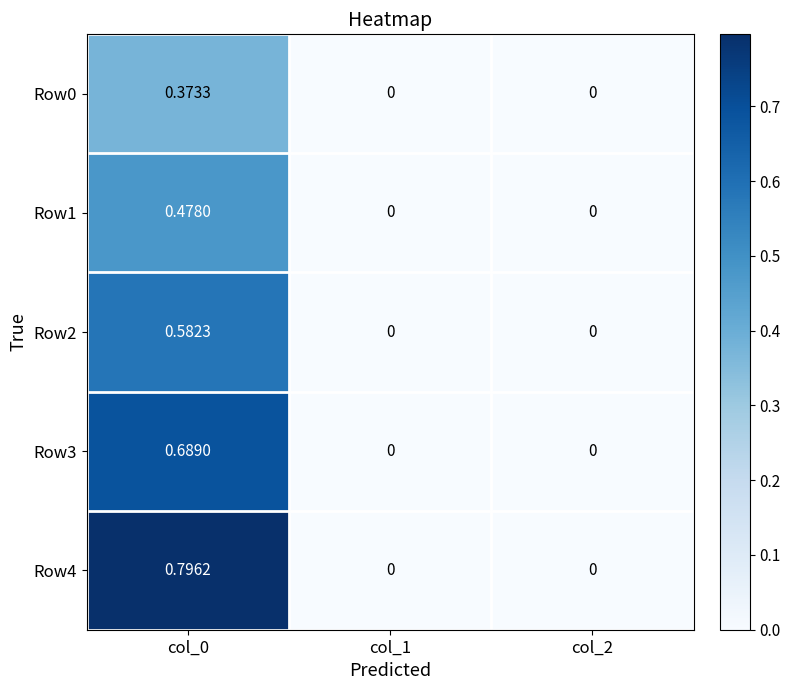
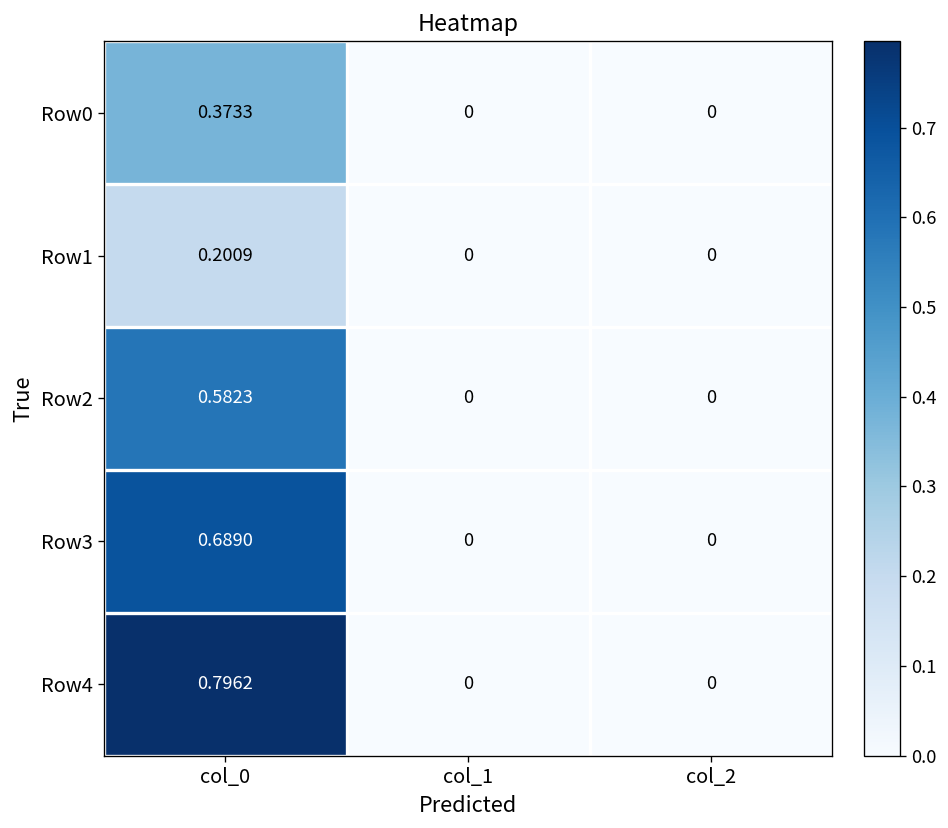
Row1, col_0: 0.4780 -> 0.2009
